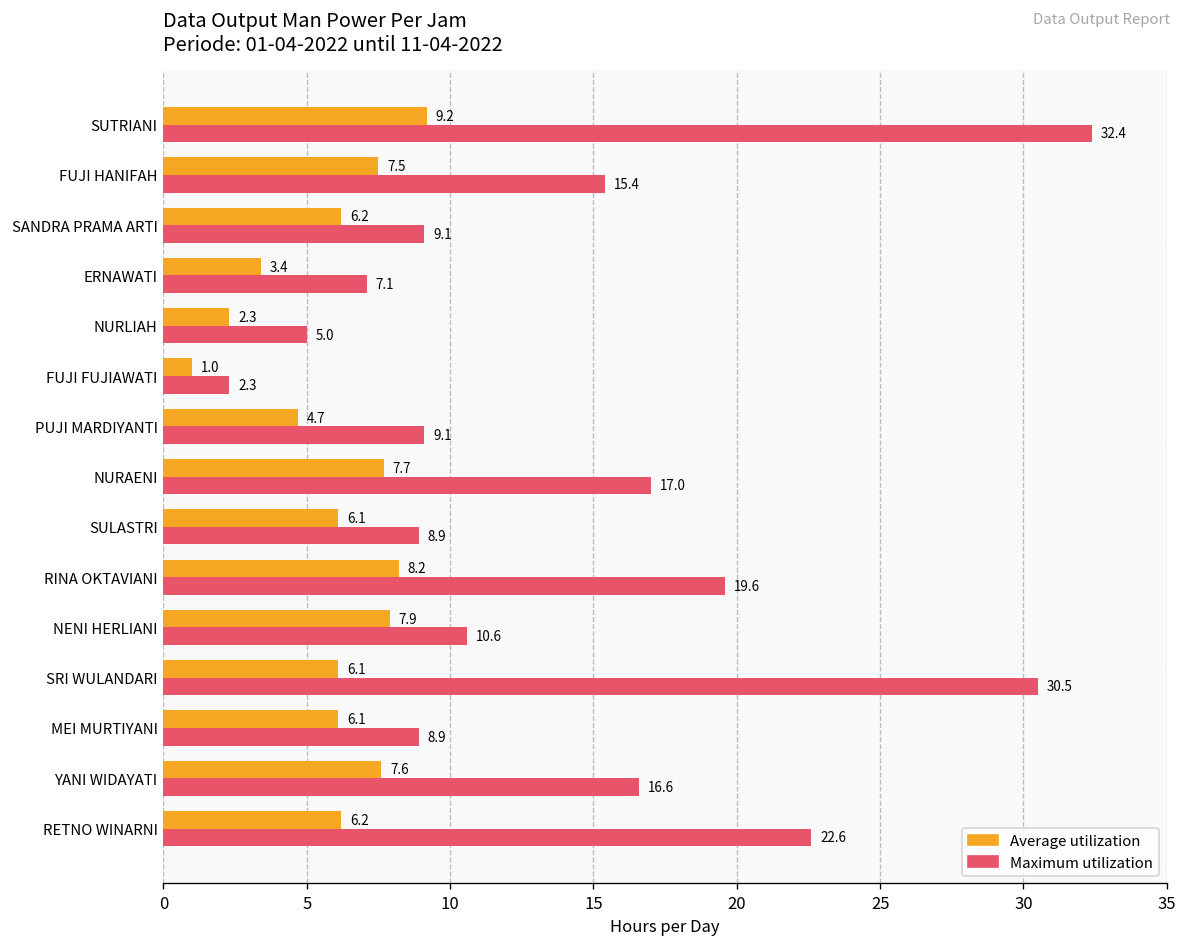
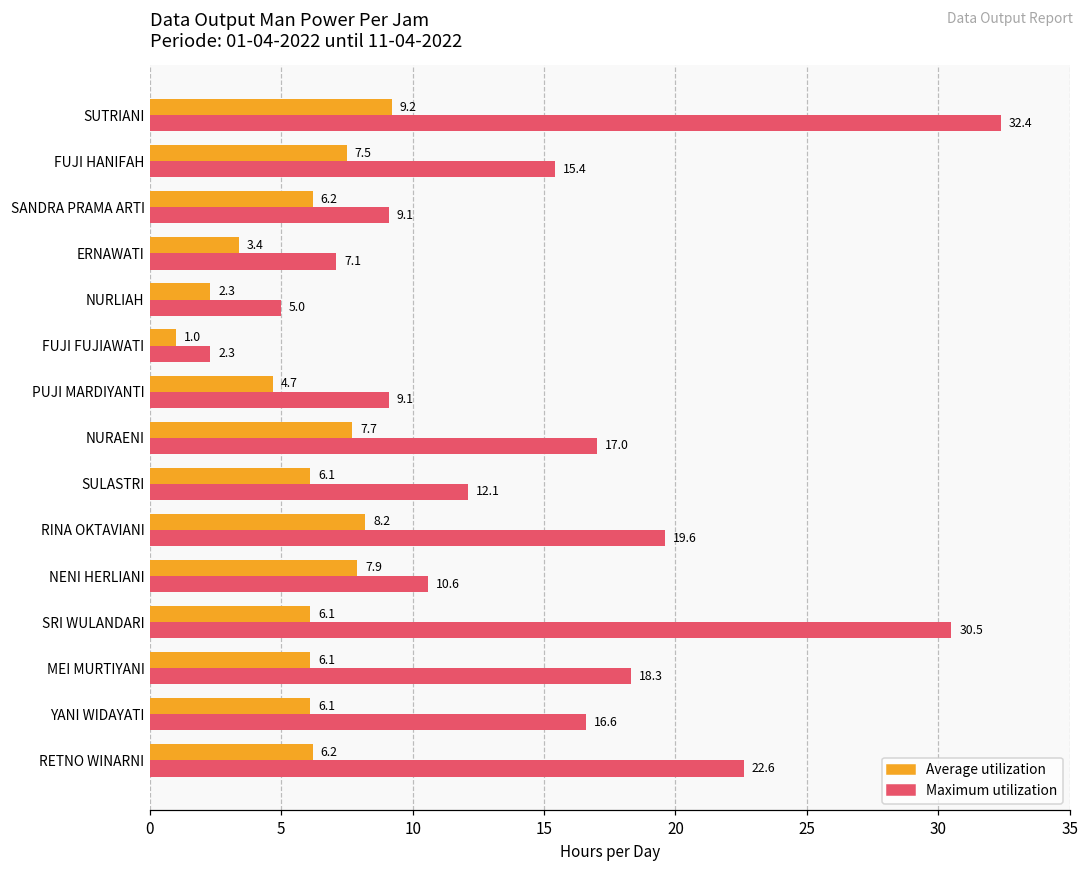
Maximum utilization, SULASTRI: 8.9 -> 12.1
Maximum utilization, MEI MURTIYANI: 8.9 -> 18.3
Average utilization, YANI WIDAYATI: 7.6 -> 6.1
